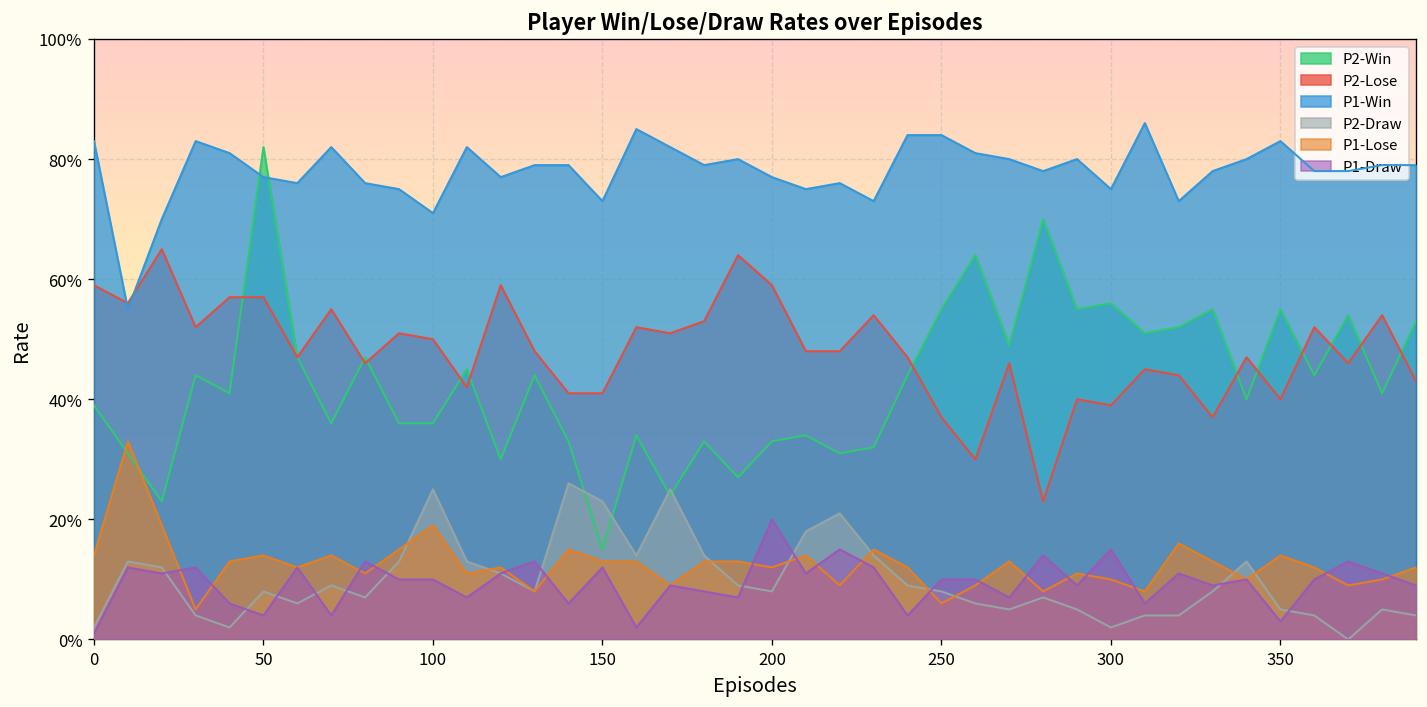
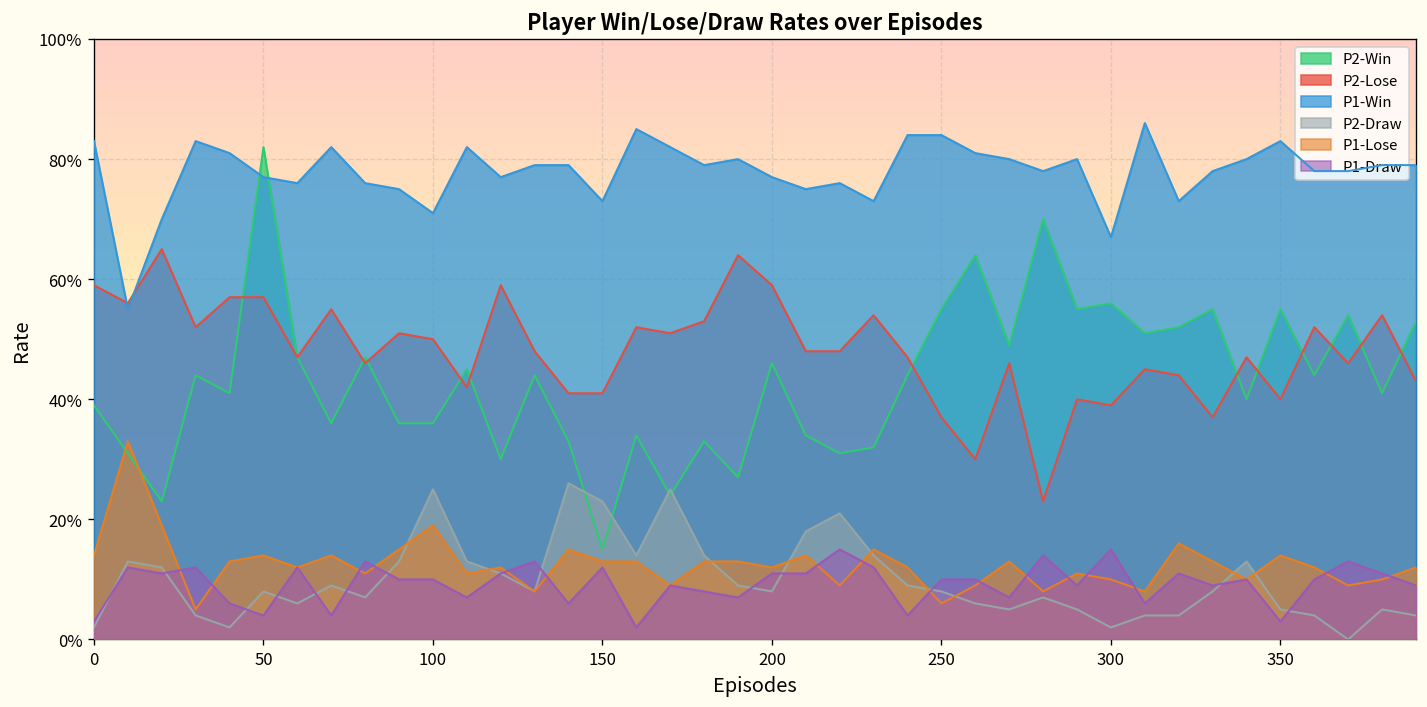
P1-Draw, 0: 1% -> 3%
P2-Win, 200: 33% -> 46%
P1-Draw, 200: 20% -> 11%
P1-Win, 300: 75% -> 67%
